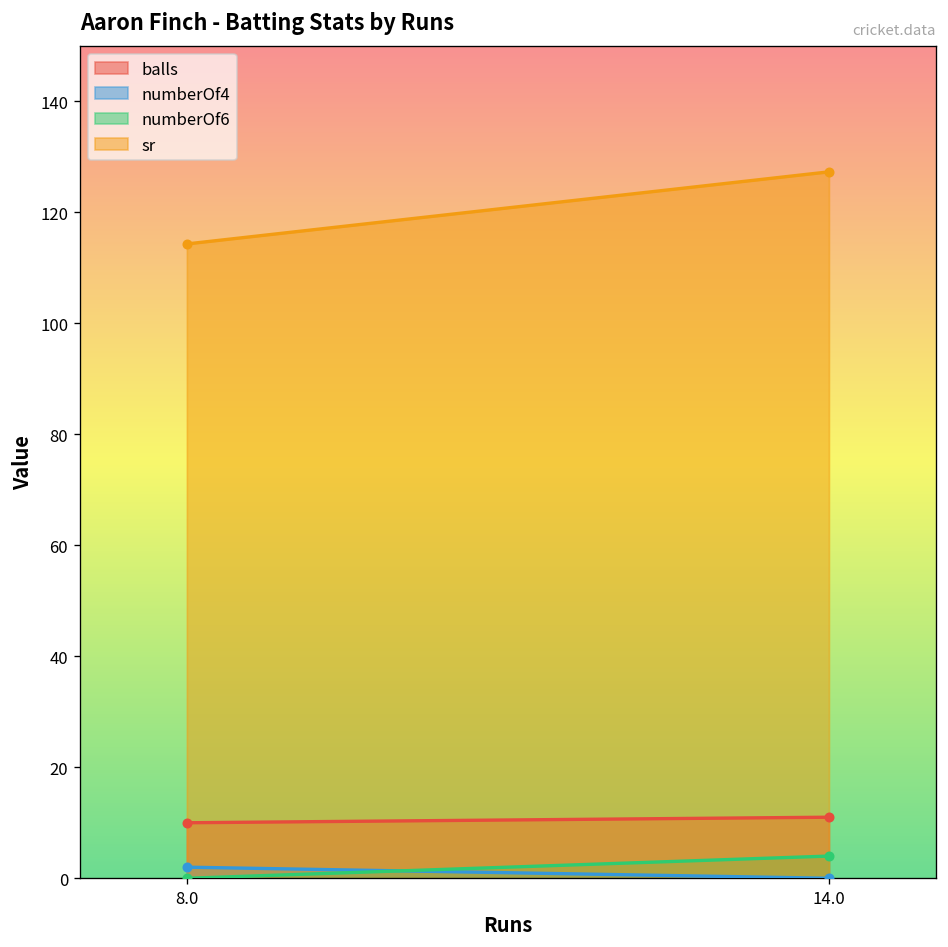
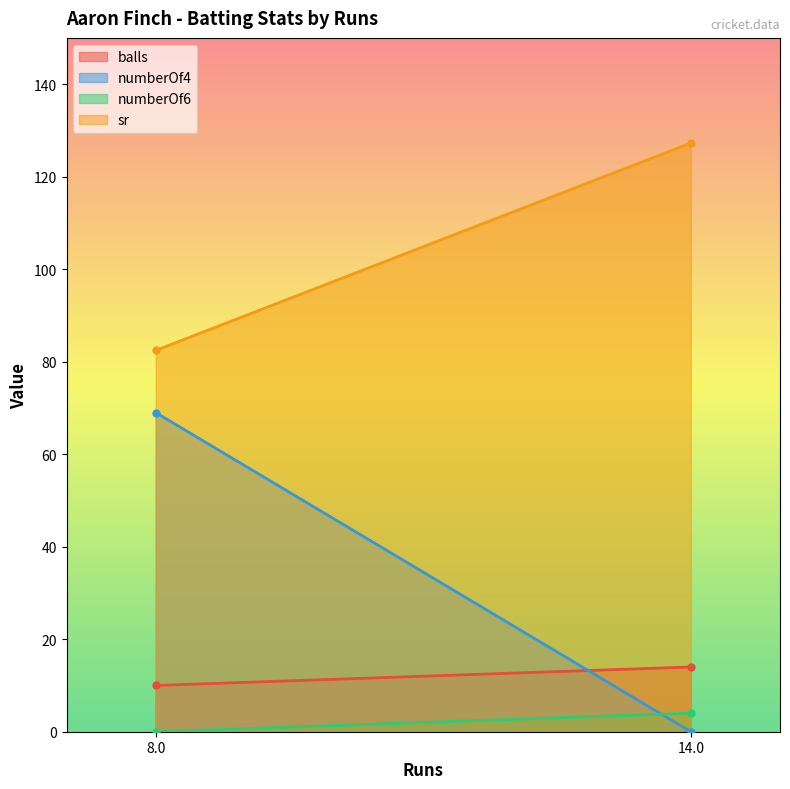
numberOf4, 8.0: 2 -> 69
sr, 8.0: 114 -> 82
balls, 14.0: 11 -> 14
